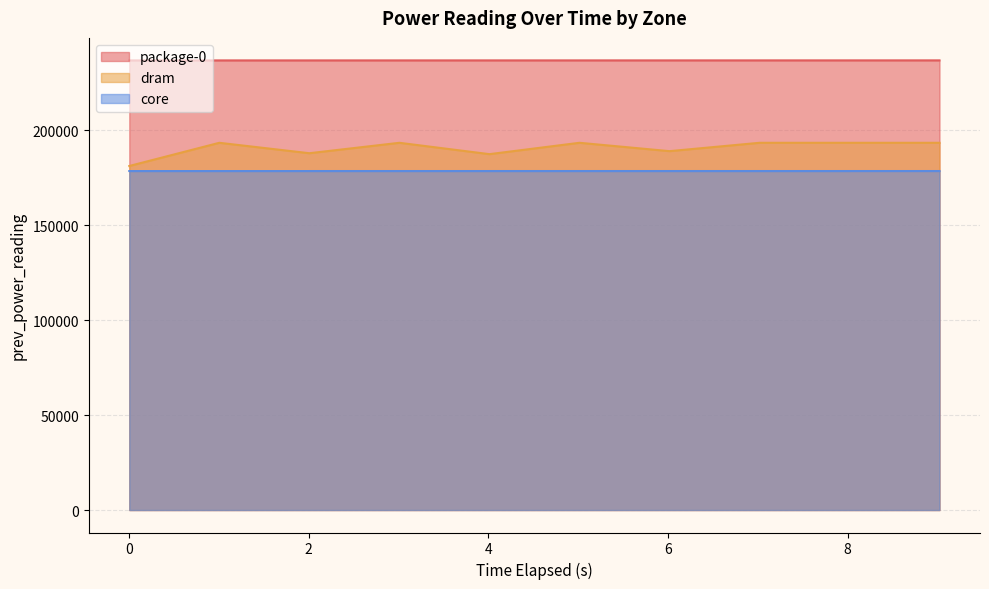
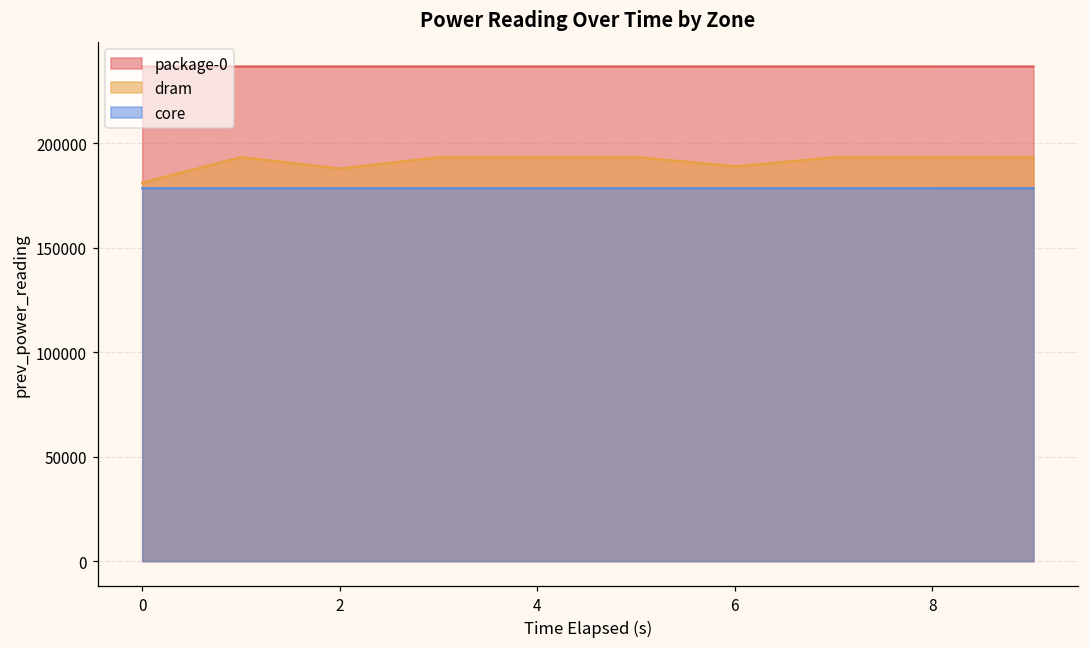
dram, 4: 187000 -> 193000
